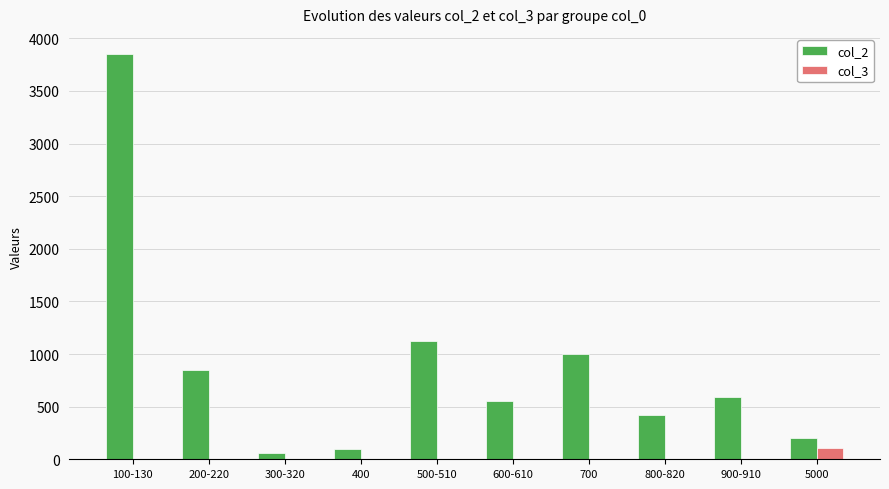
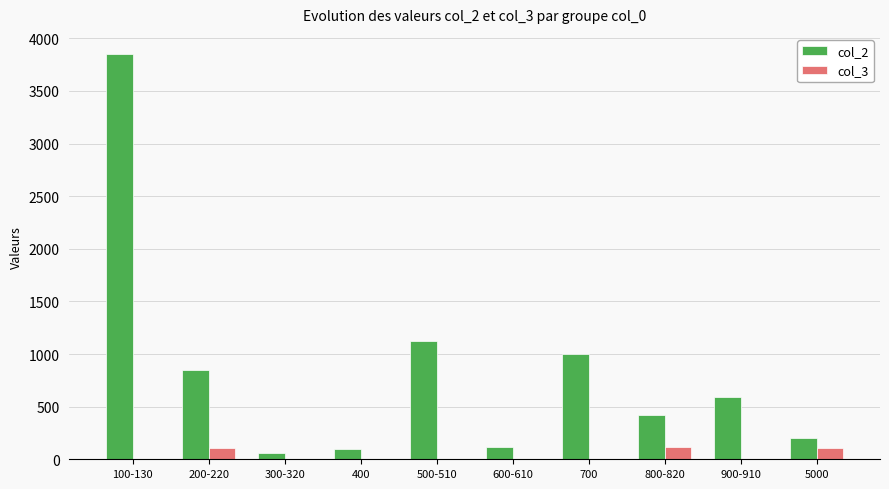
col_3, 200-220: 0 -> 110
col_2, 600-610: 550 -> 120
col_3, 800-820: 0 -> 120
